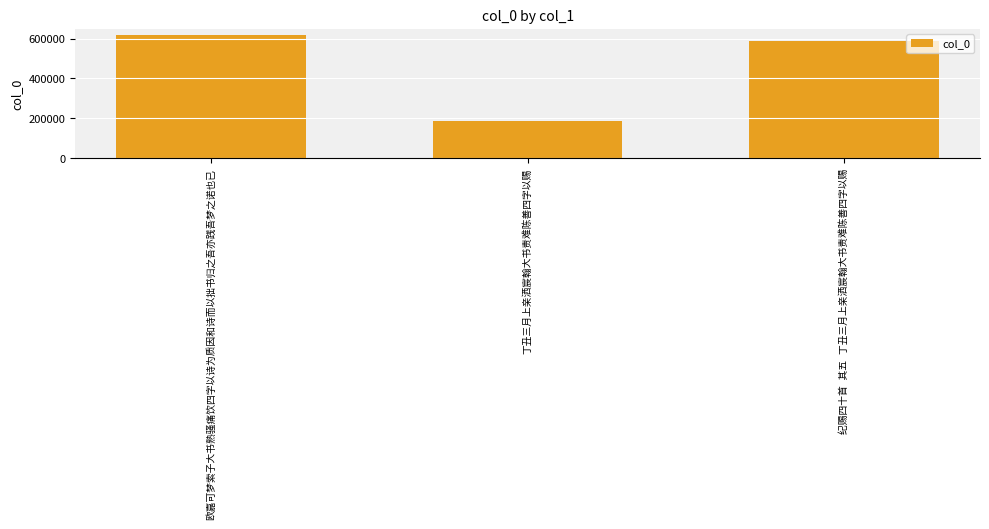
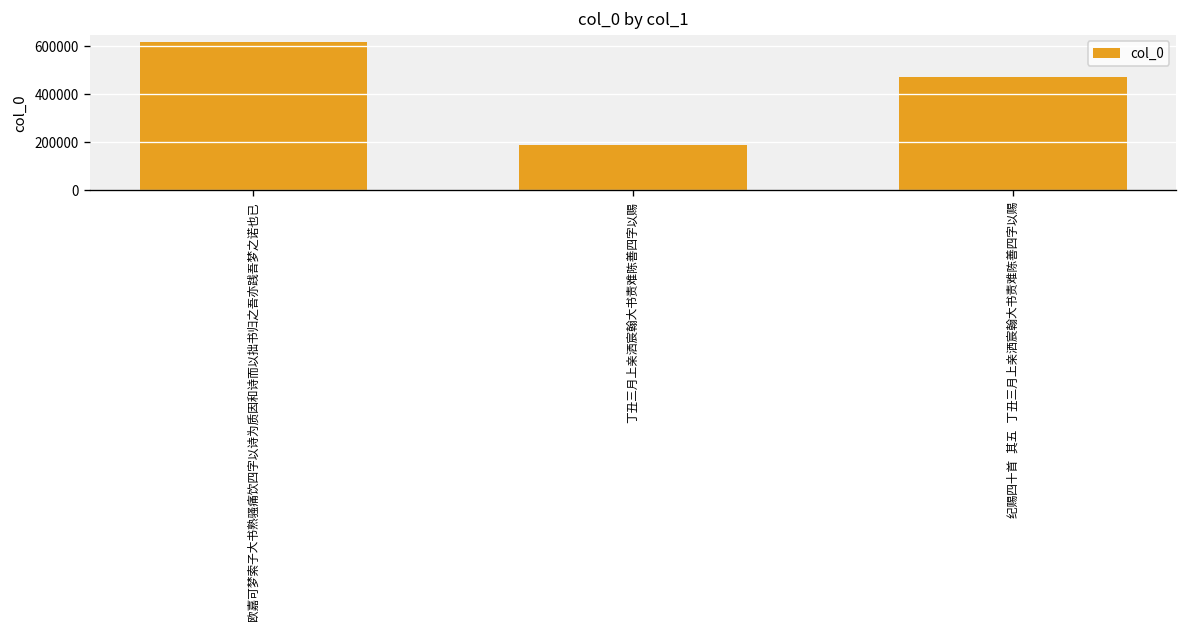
纪赐四十首 其五 丁丑三月上亲洒宸翰大书责难陈善四字以赐: 590000 -> 470000
